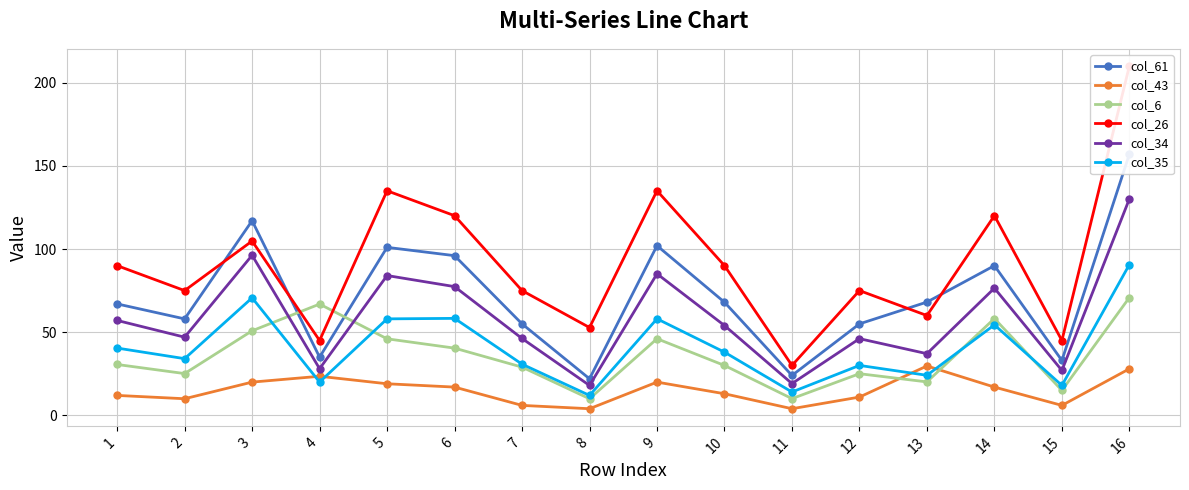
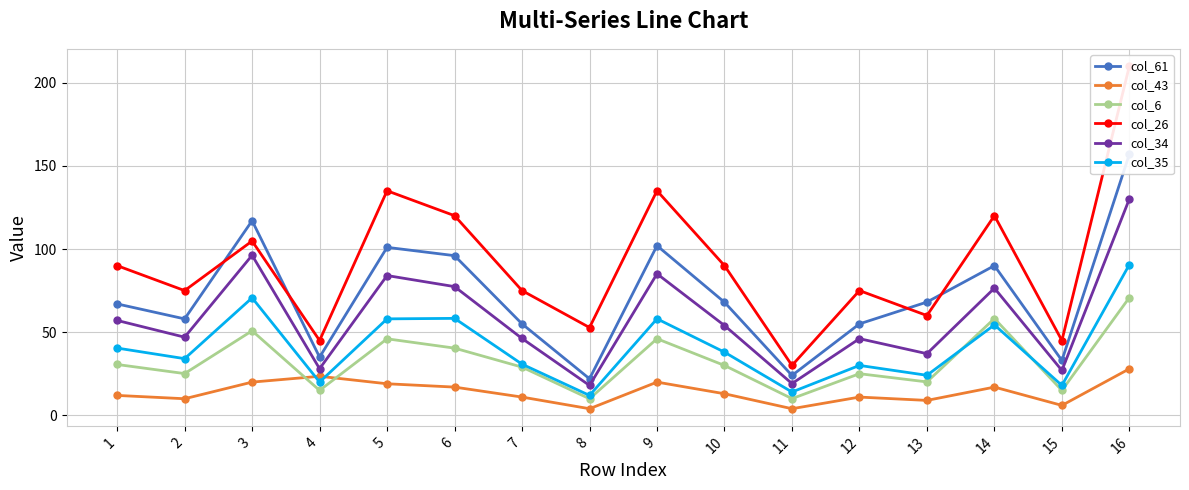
col_6, 4: 67 -> 15
col_43, 7: 6 -> 11
col_43, 13: 30 -> 9
